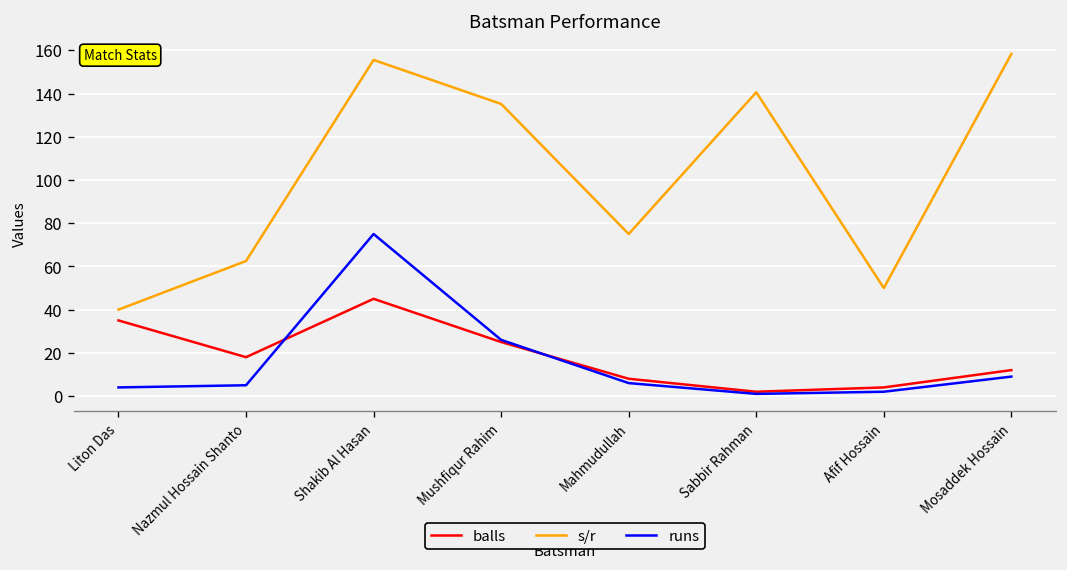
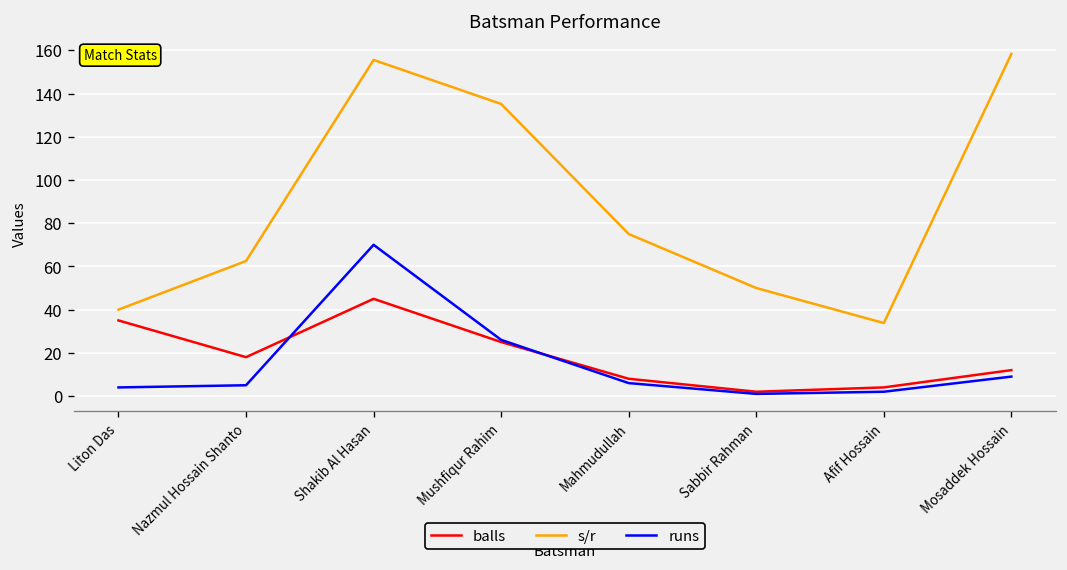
runs, Shakib Al Hasan: 75 -> 70
s/r, Sabbir Rahman: 141 -> 50
s/r, Afif Hossain: 50 -> 34
